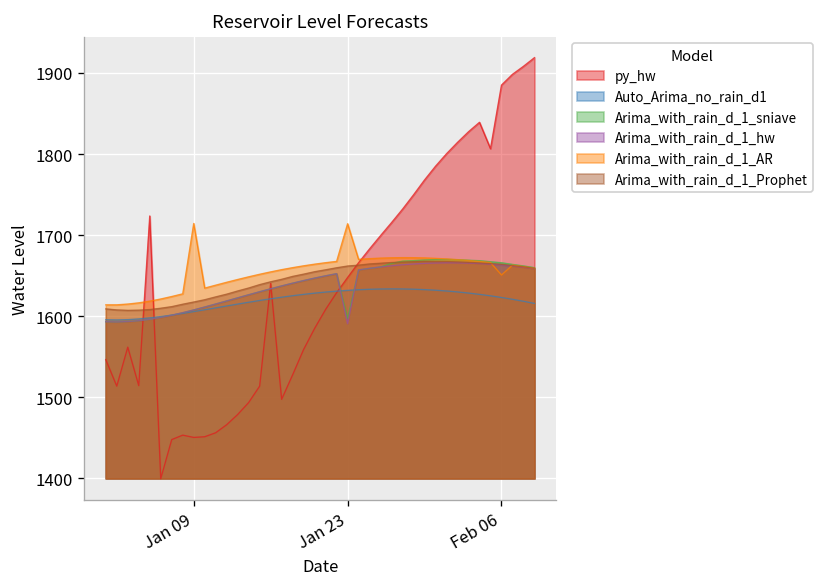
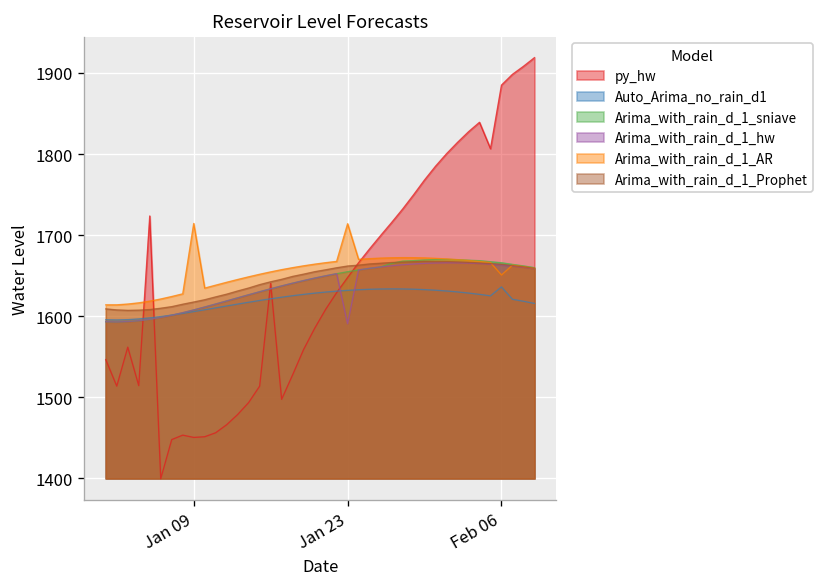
Arima_with_rain_d_1_sniave, Jan 23: 1600 -> 1650
Auto_Arima_no_rain_d1, Feb 06: 1620 -> 1640
